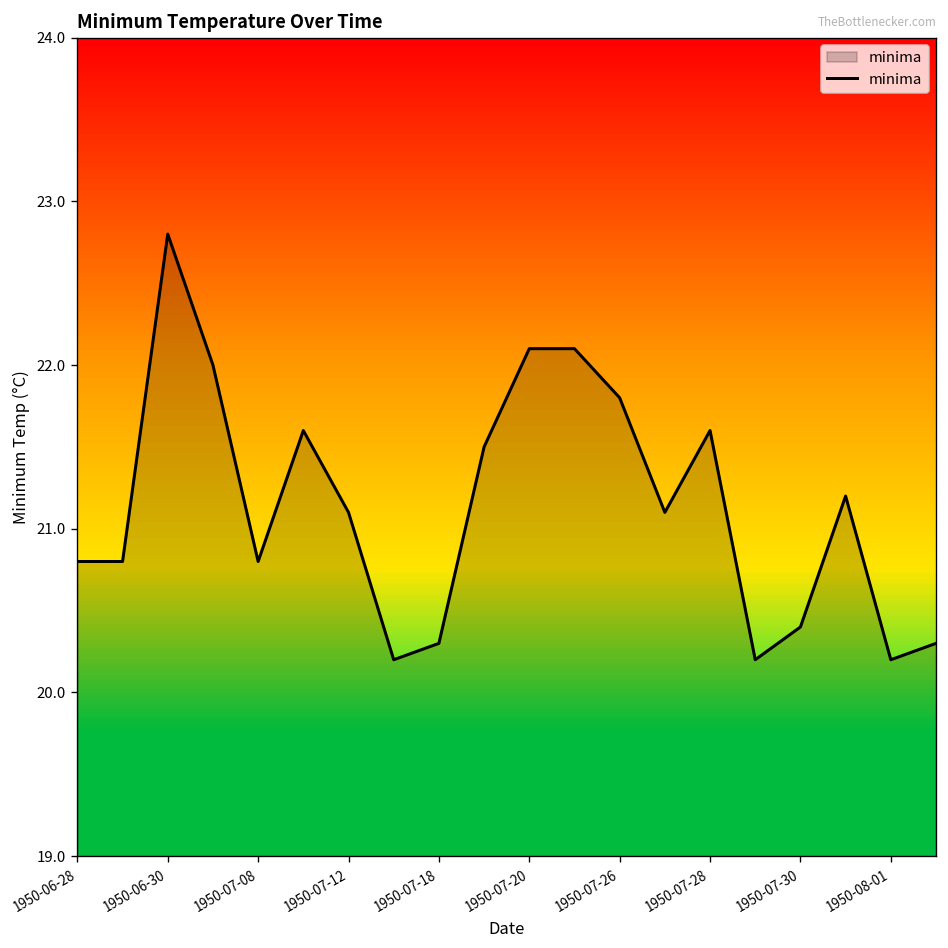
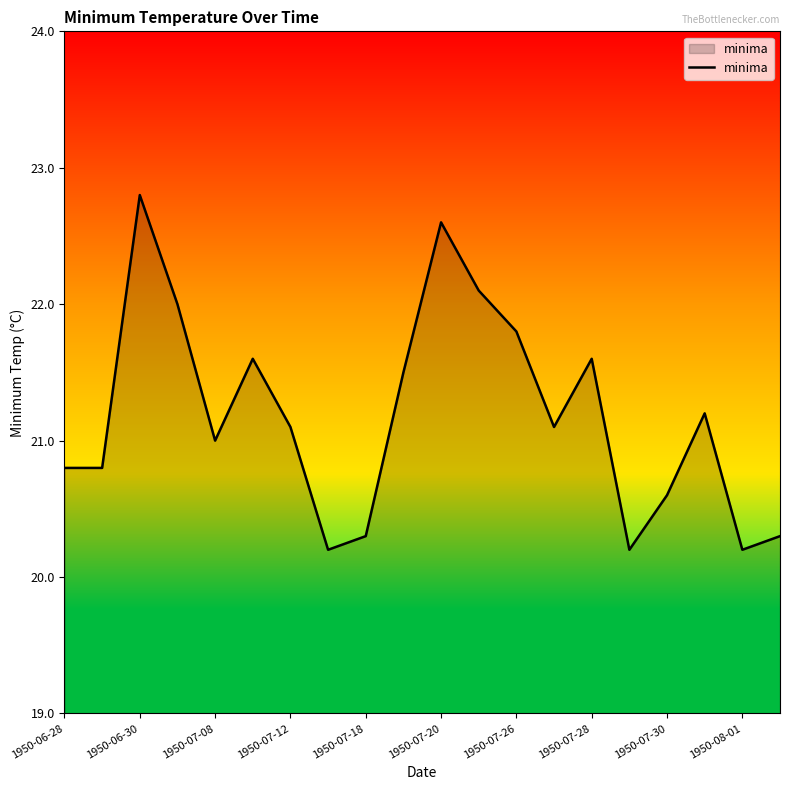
1950-07-08: 20.8 -> 21.0
1950-07-20: 22.1 -> 22.6
1950-07-30: 20.4 -> 20.6
